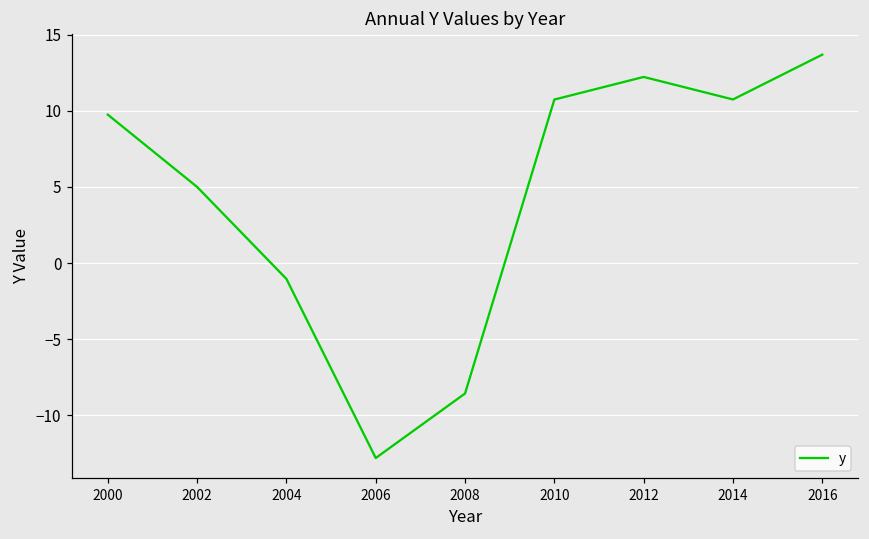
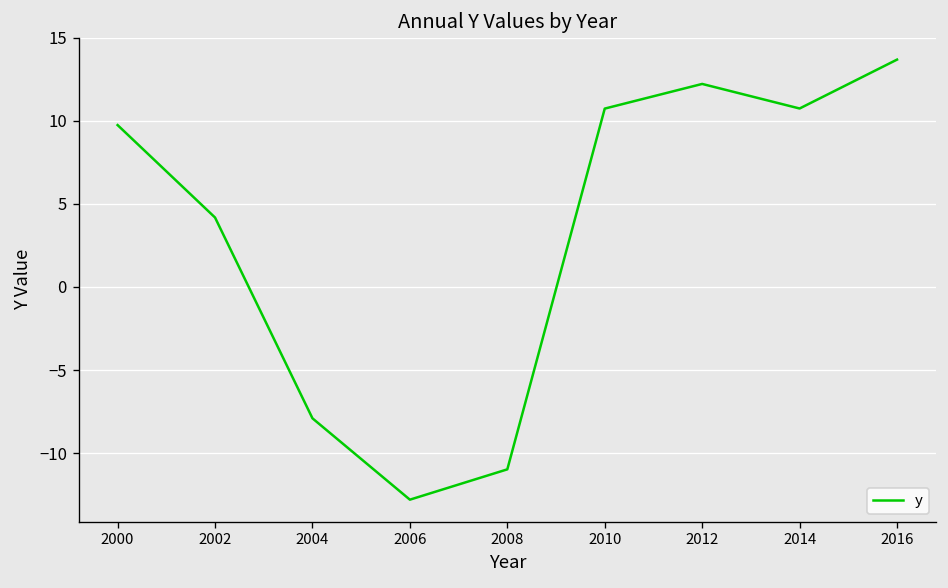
2002: 5.0 -> 4.2
2004: -1.0 -> -7.9
2008: -8.6 -> -11.0
